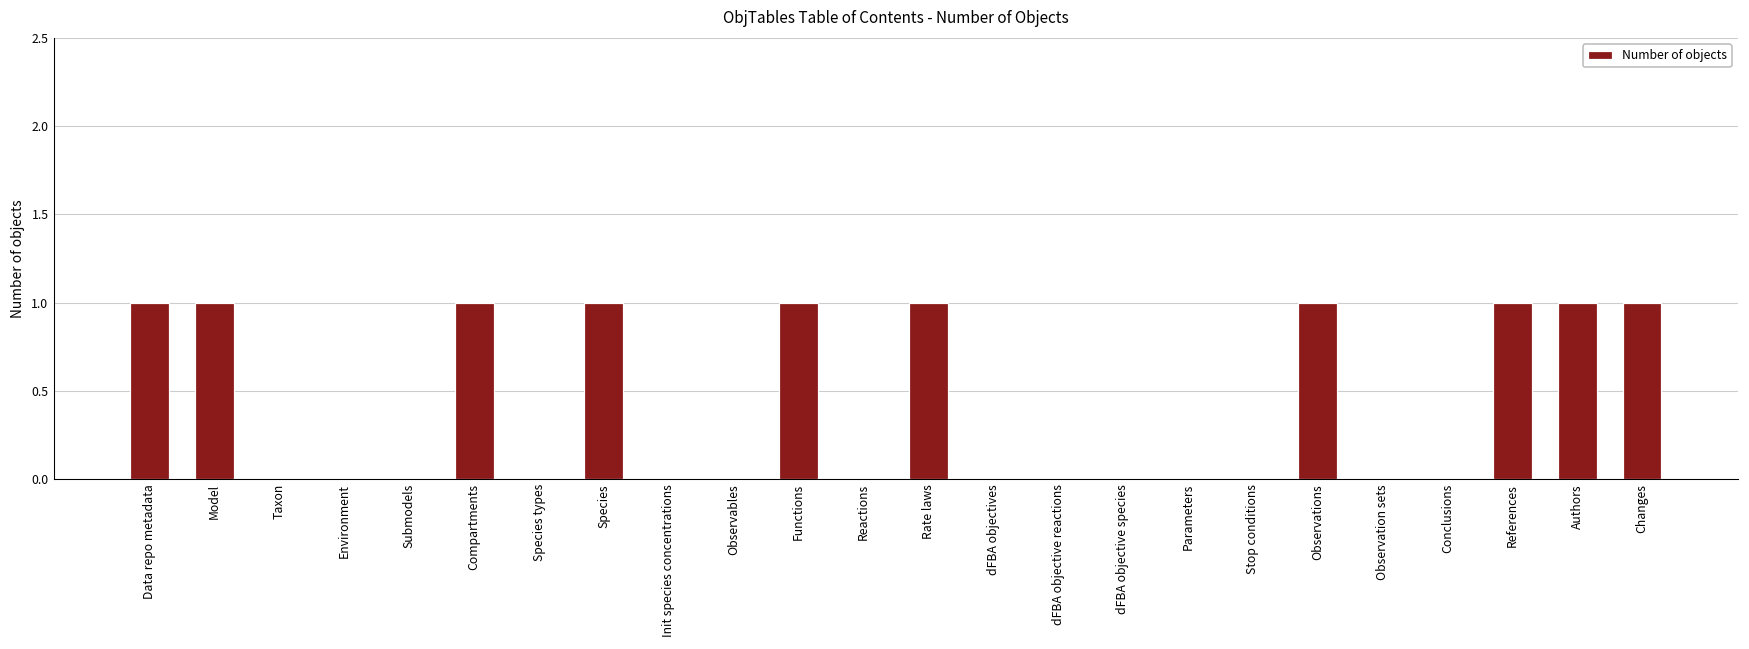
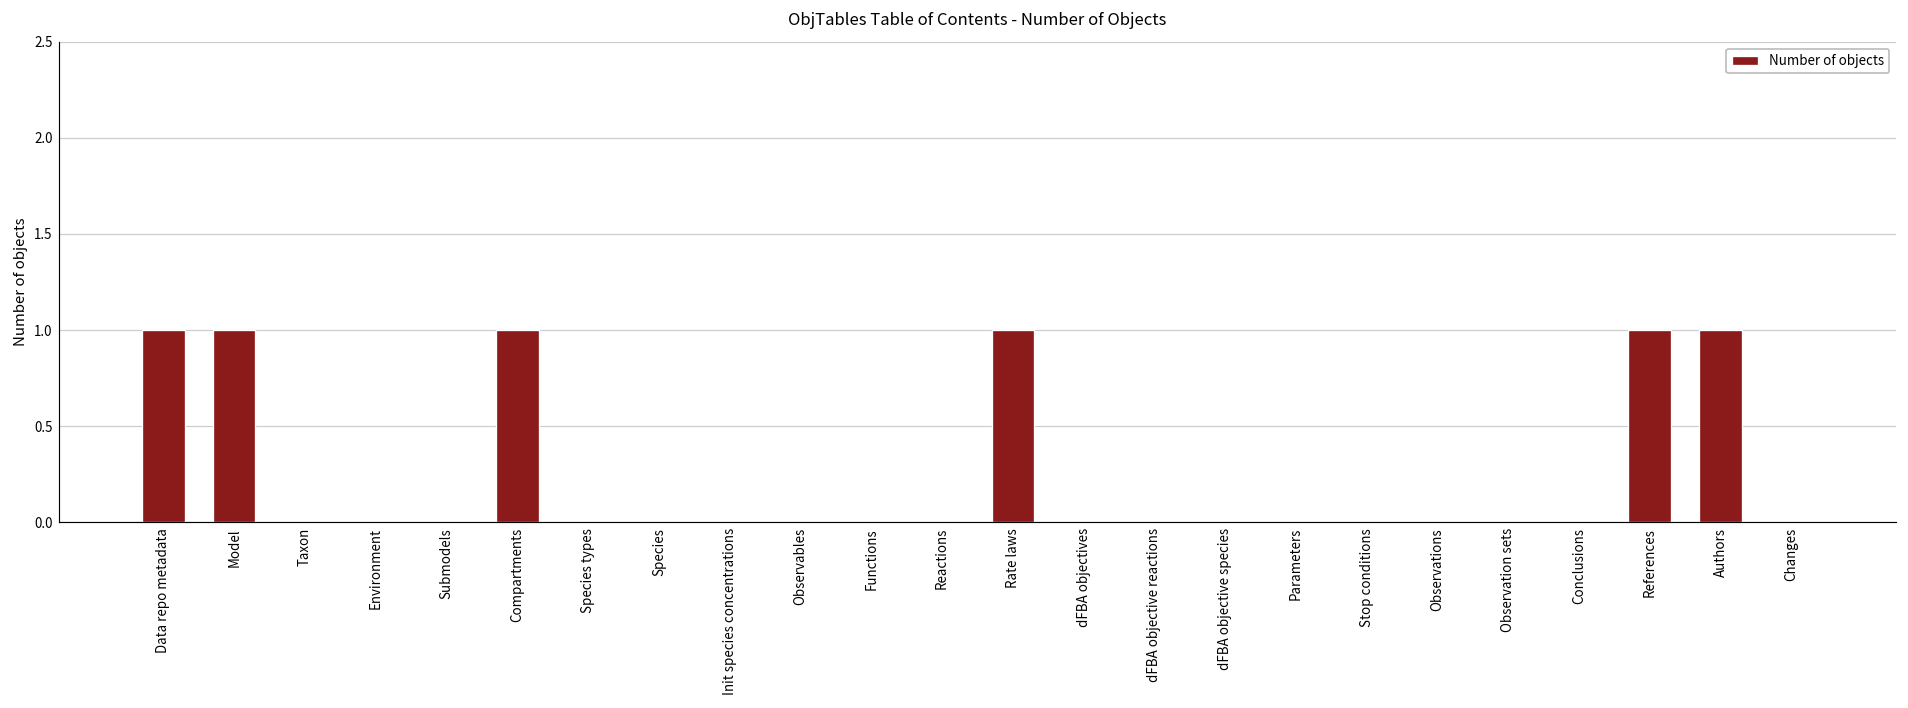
Species: 1 -> 0
Functions: 1 -> 0
Observations: 1 -> 0
Changes: 1 -> 0
